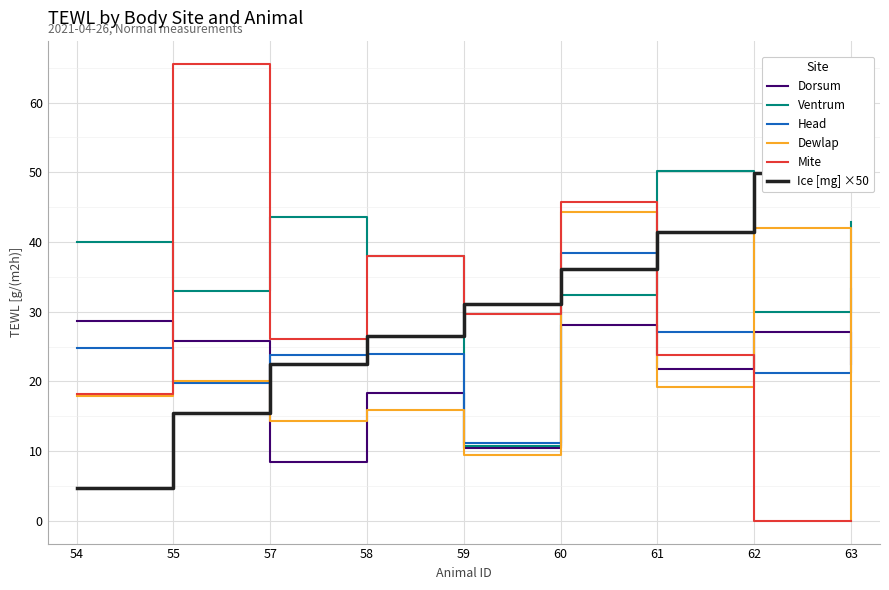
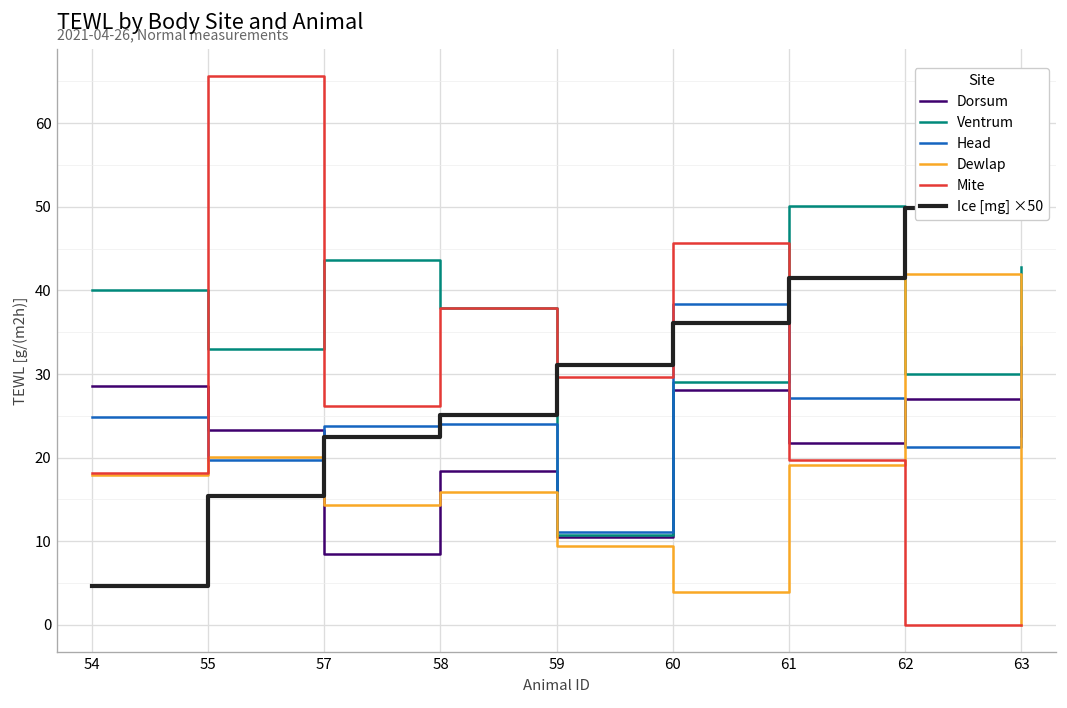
Dorsum, 55: 26 -> 23
Ice [mg] ×50, 58: 27 -> 25
Ventrum, 60: 32 -> 29
Dewlap, 60: 44 -> 4
Mite, 61: 24 -> 20
